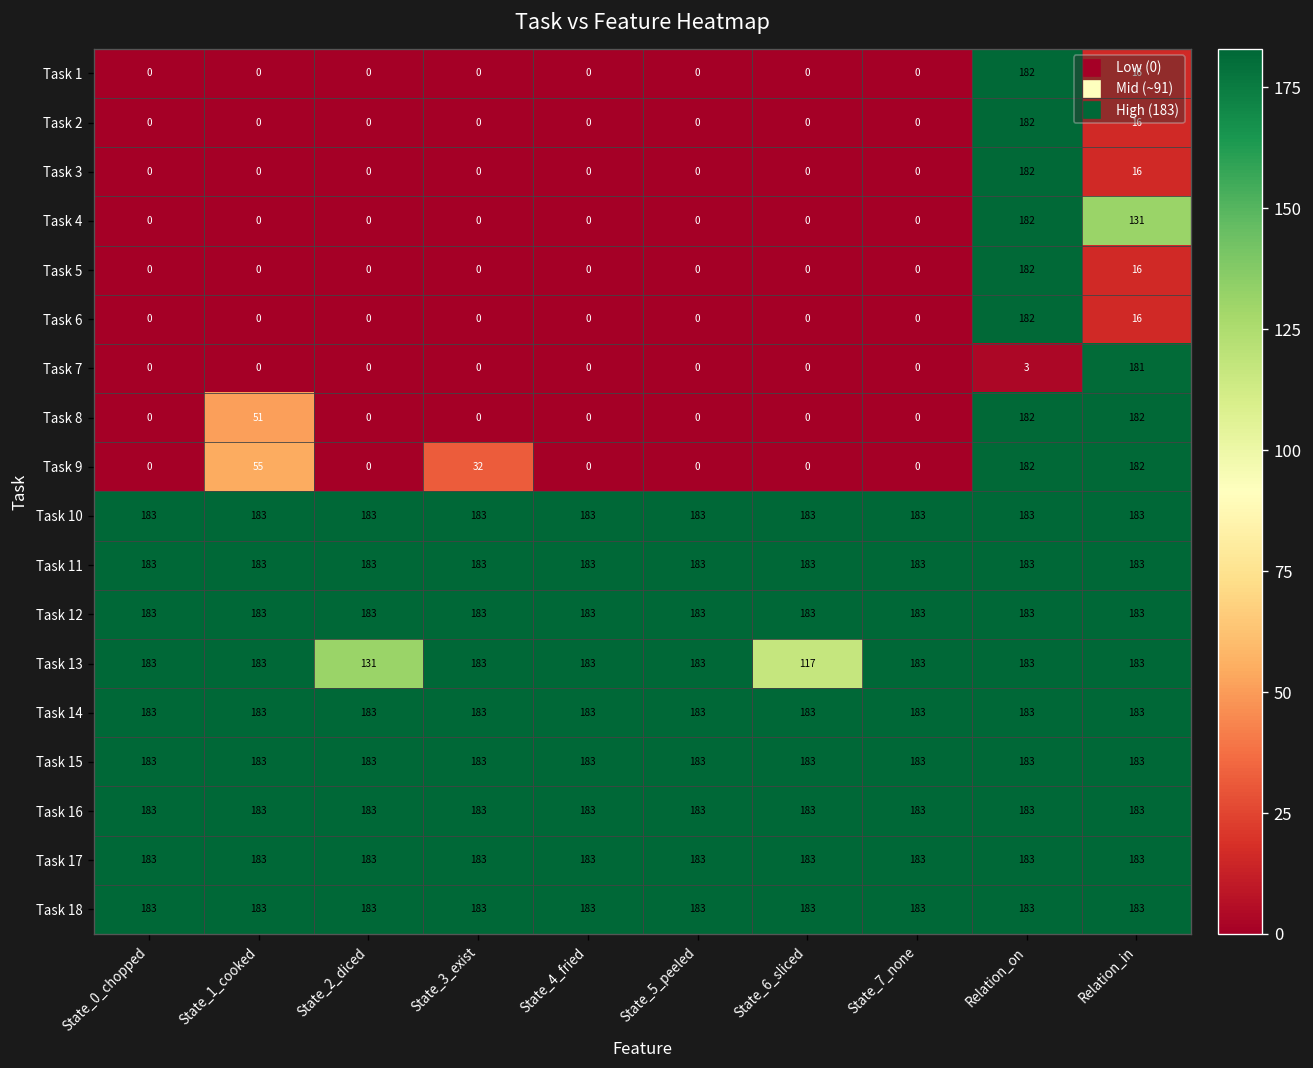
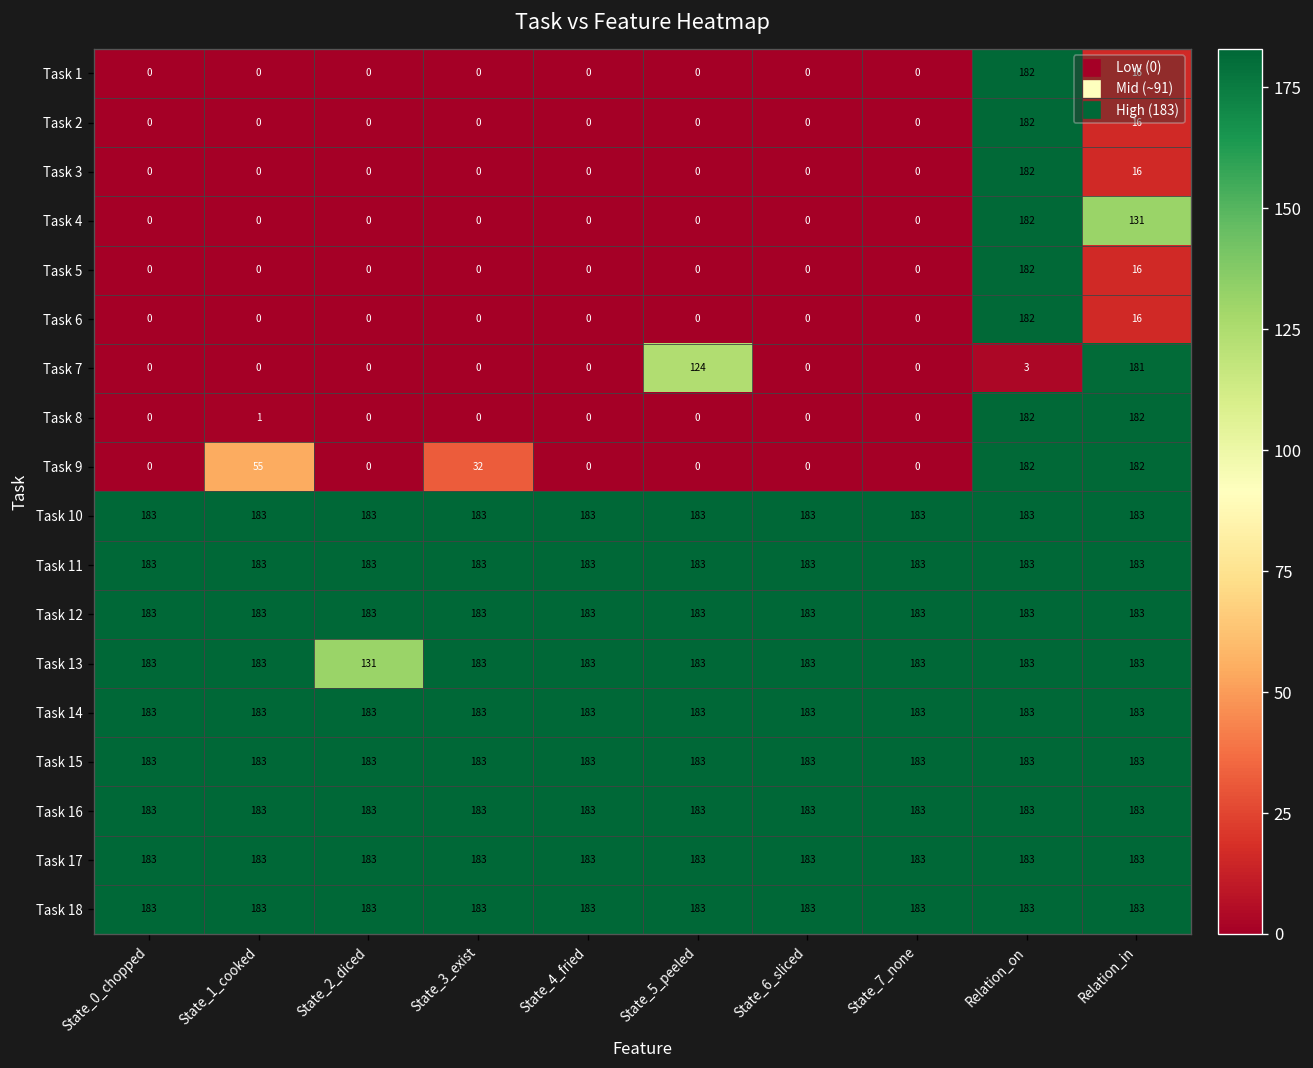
Task 7, State_5_peeled: 0 -> 124
Task 8, State_1_cooked: 51 -> 1
Task 13, State_6_sliced: 117 -> 183
